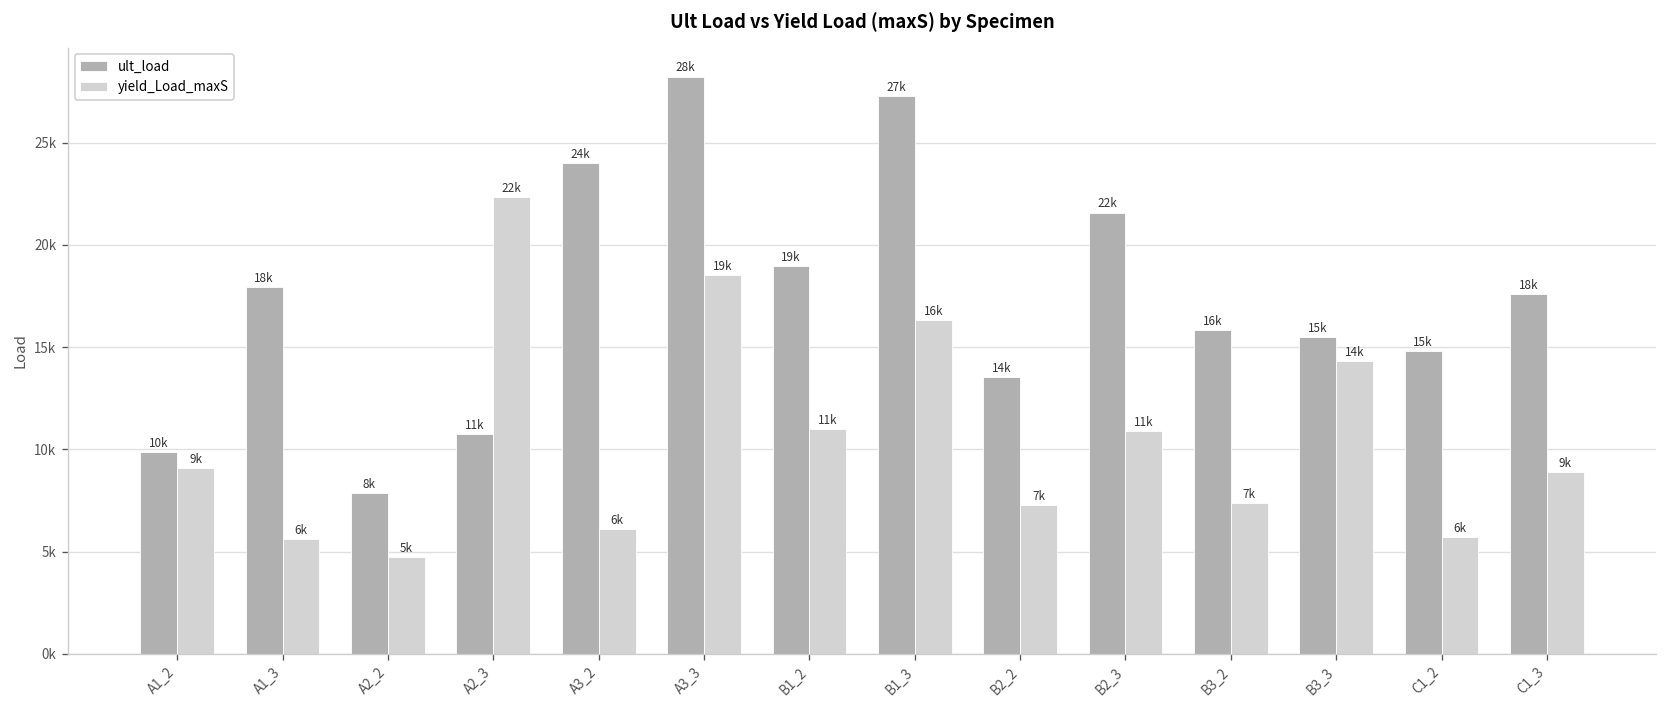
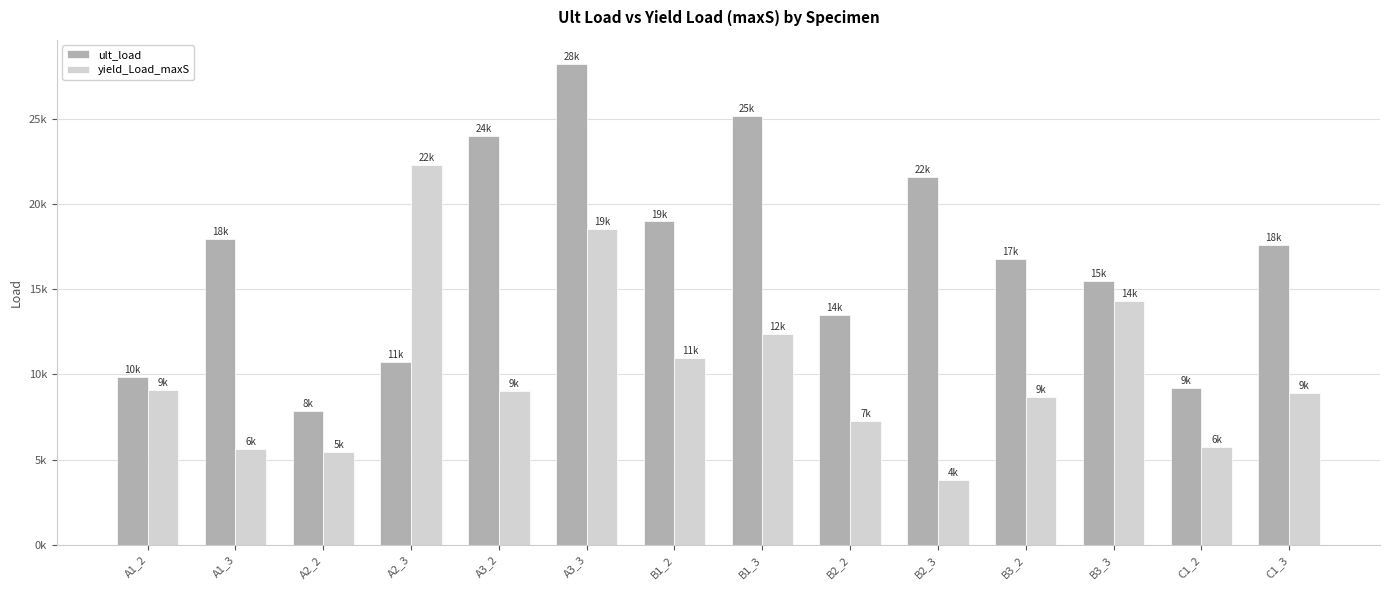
yield_Load_maxS, A2_2: 4800 -> 5500
yield_Load_maxS, A3_2: 6k -> 9k
ult_load, B1_3: 27k -> 25k
yield_Load_maxS, B1_3: 16k -> 12k
yield_Load_maxS, B2_3: 11k -> 4k
ult_load, B3_2: 16k -> 17k
yield_Load_maxS, B3_2: 7k -> 9k
ult_load, C1_2: 15k -> 9k
